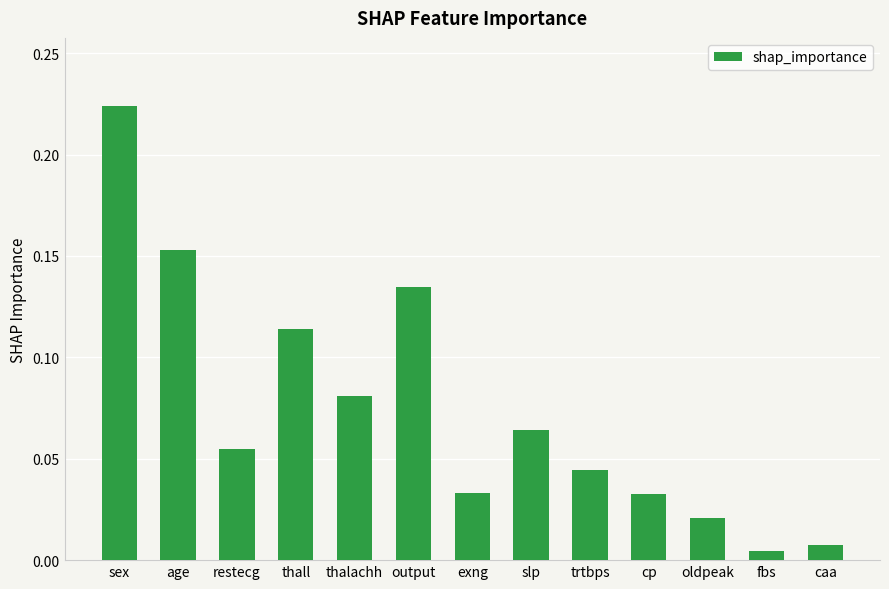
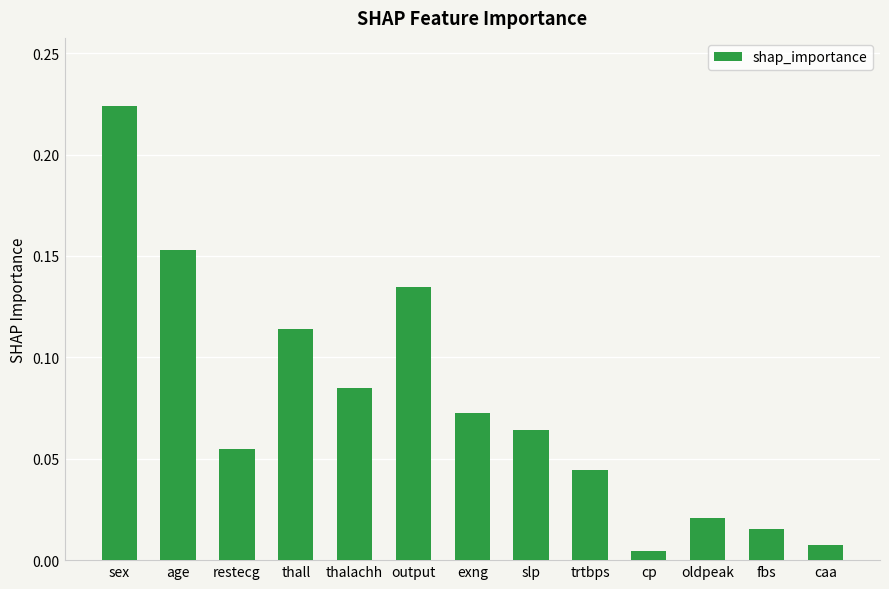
thalachh: 0.081 -> 0.085
exng: 0.033 -> 0.072
cp: 0.033 -> 0.005
fbs: 0.004 -> 0.016
